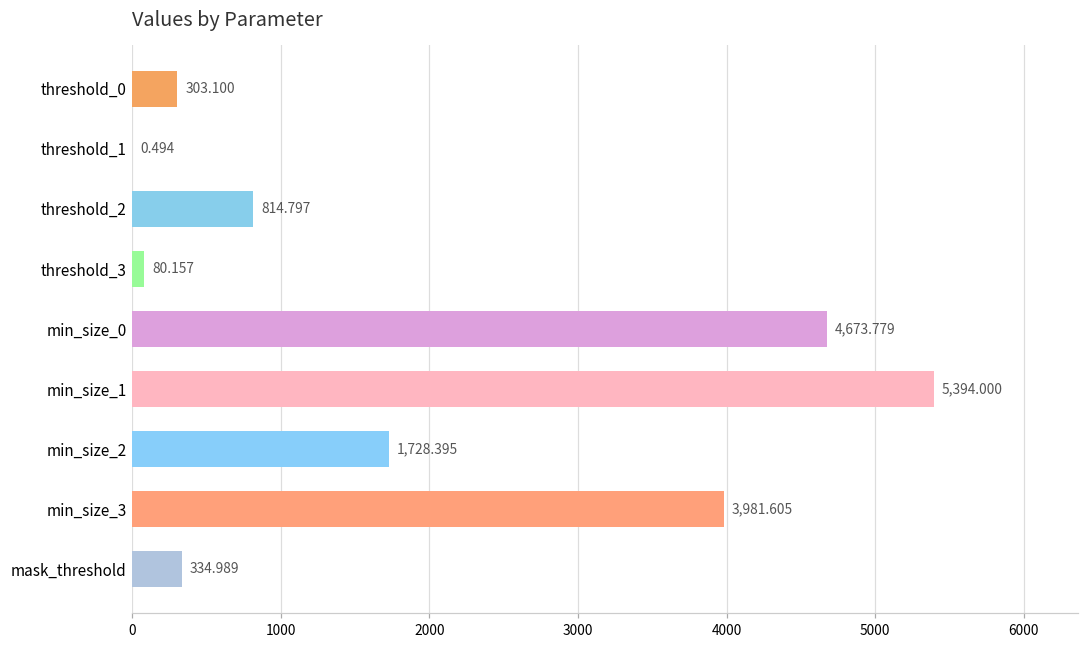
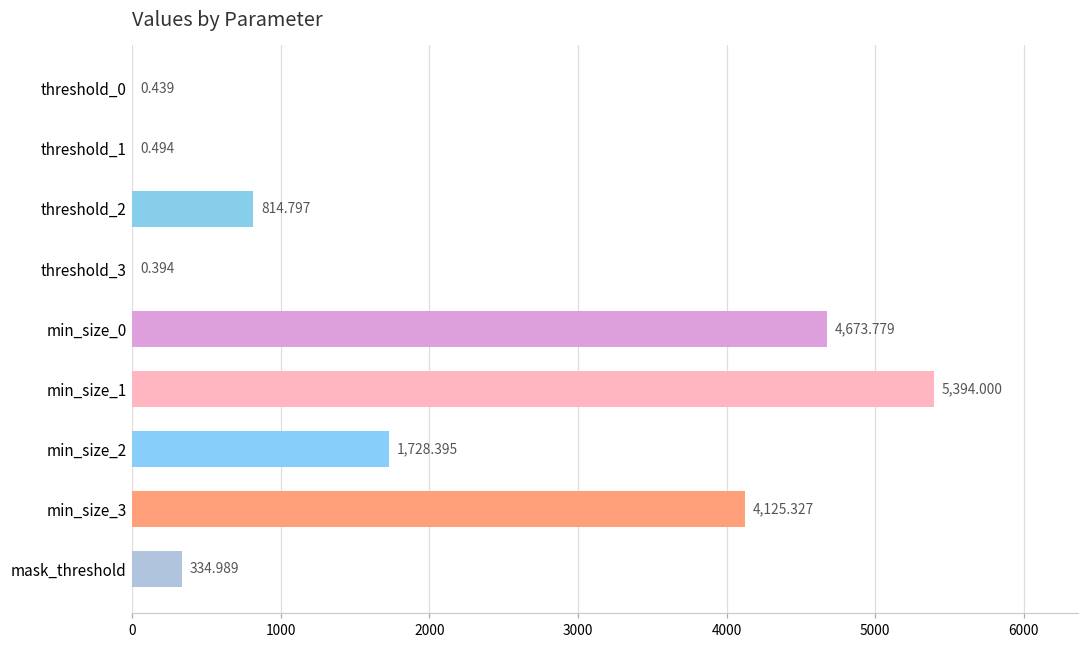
threshold_0: 303.100 -> 0.439
threshold_3: 80.157 -> 0.394
min_size_3: 3,981.605 -> 4,125.327
